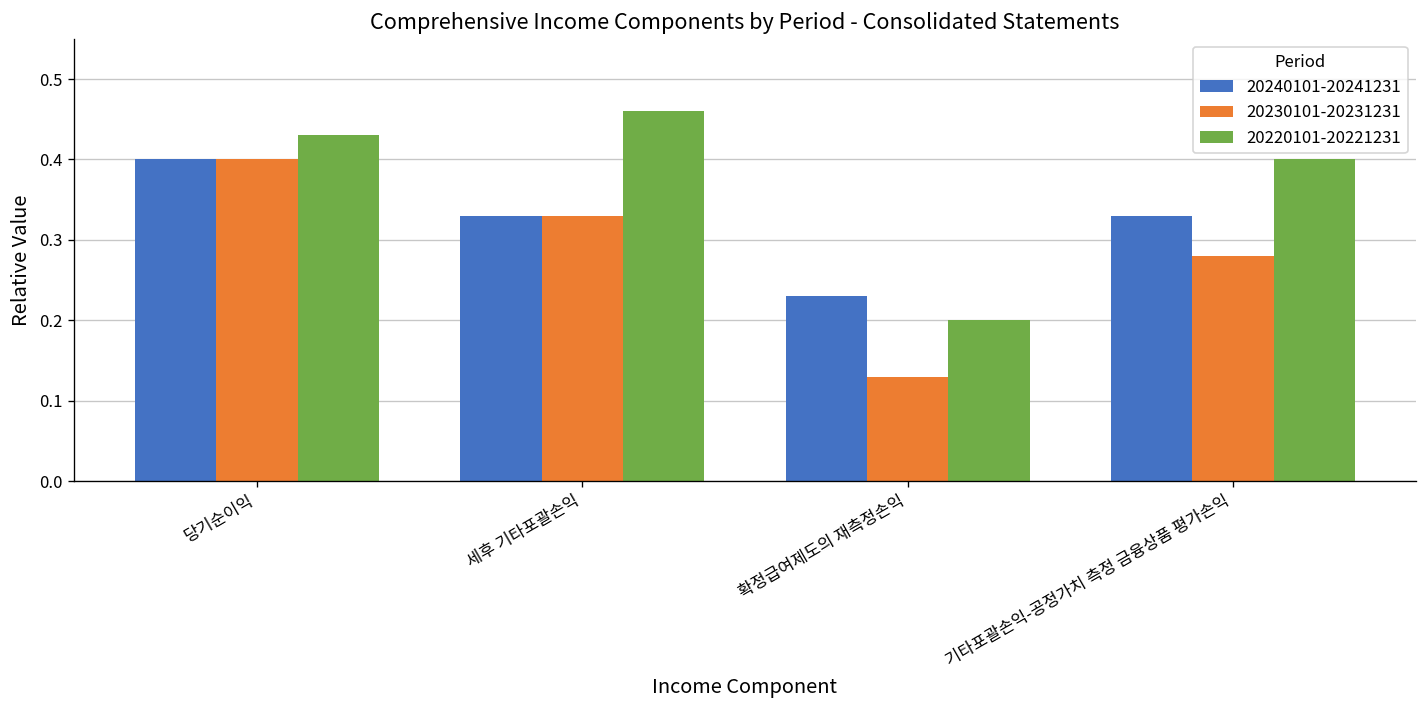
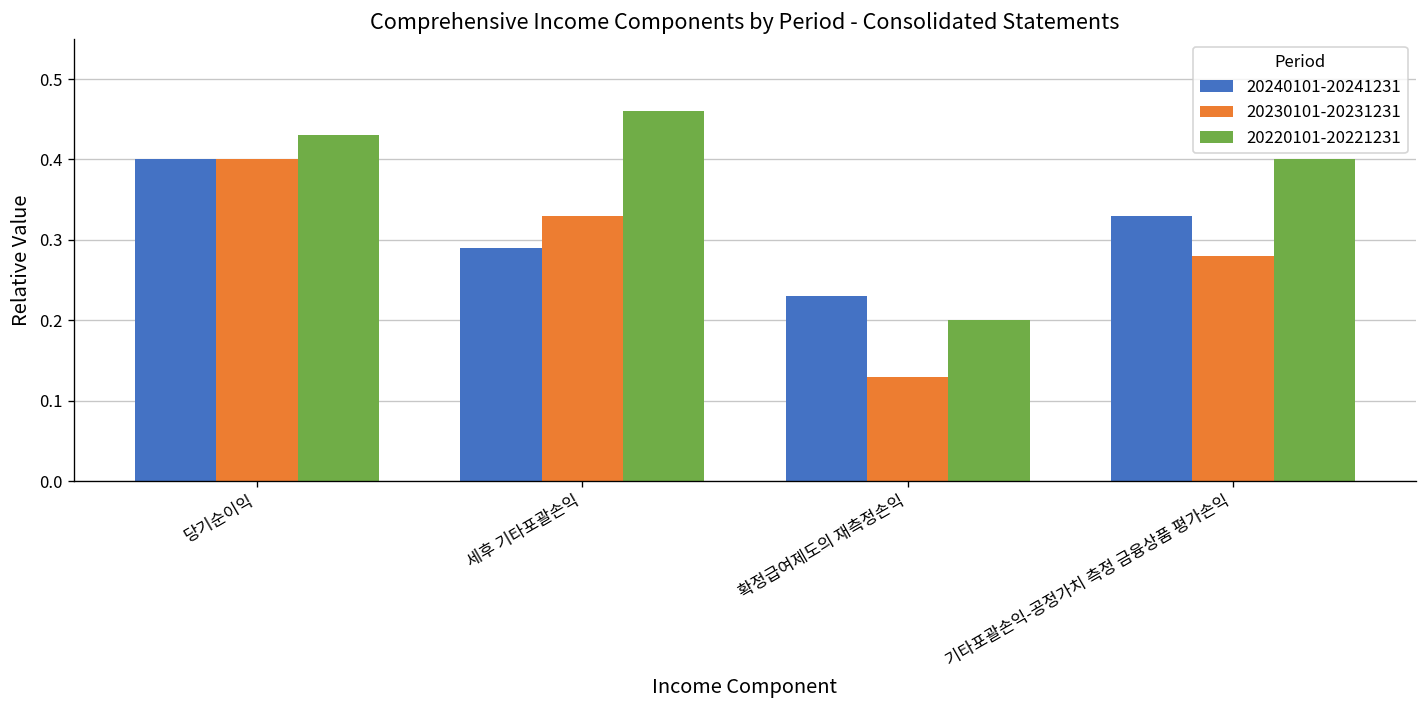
20240101-20241231, 세후 기타포괄손익: 0.33 -> 0.29
